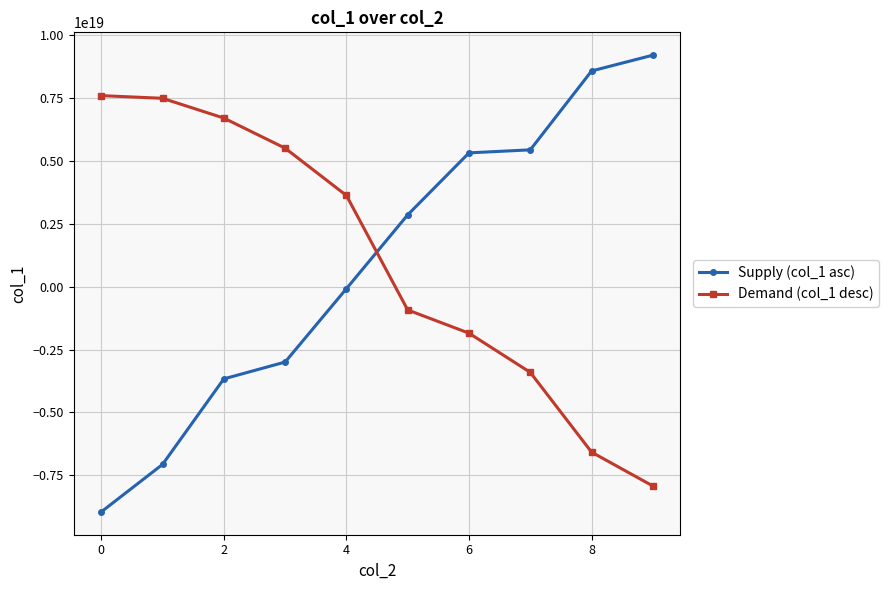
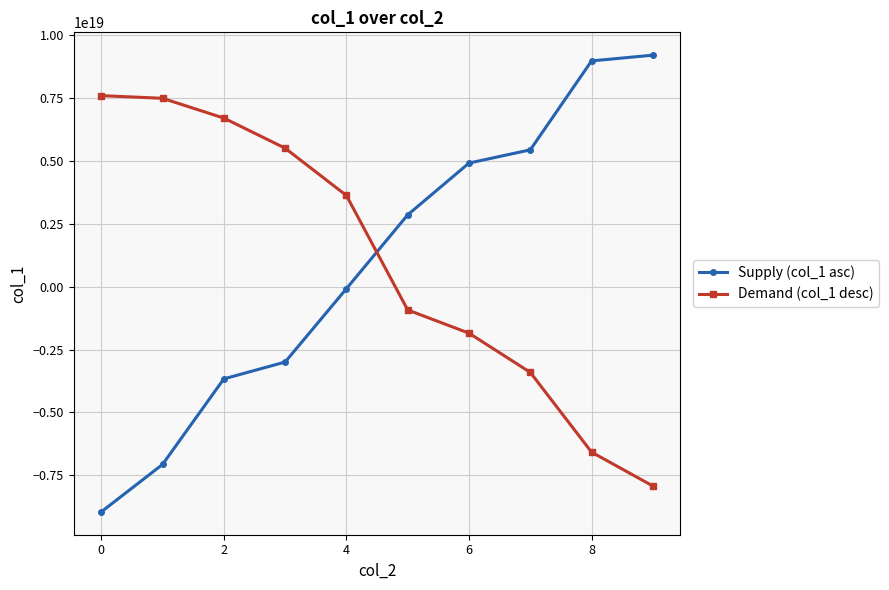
Supply (col_1 asc), 6: 5300000000000000000 -> 4900000000000000000
Supply (col_1 asc), 8: 8600000000000000000 -> 9000000000000000000
